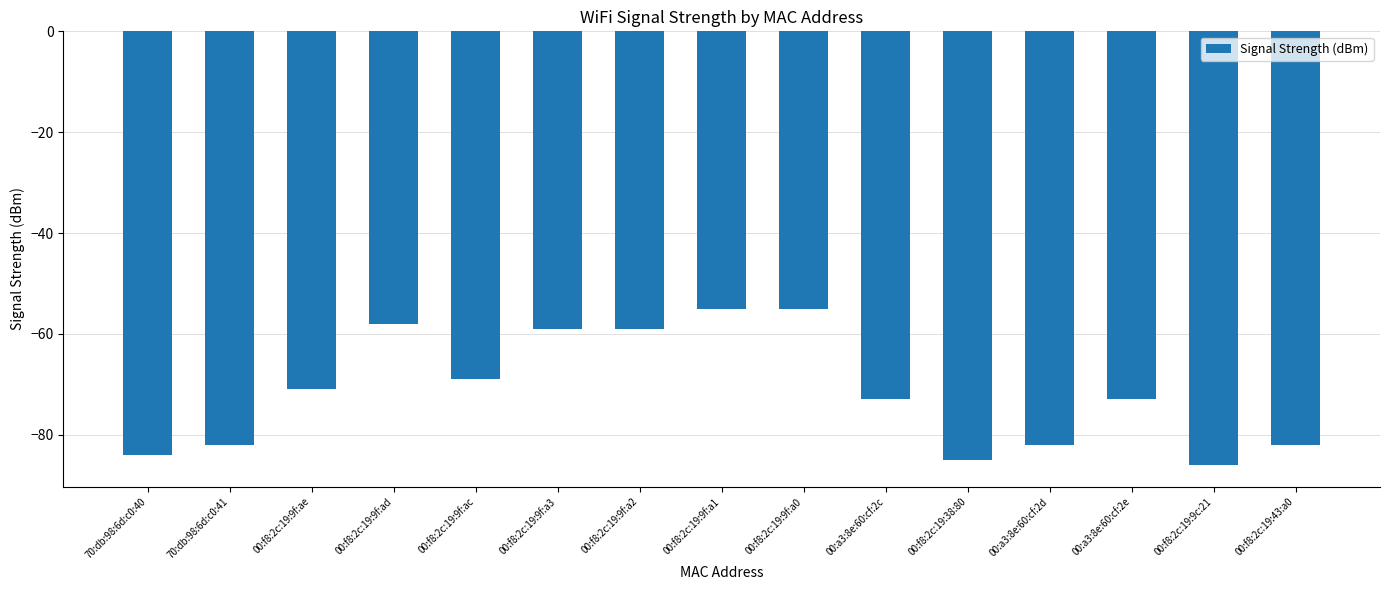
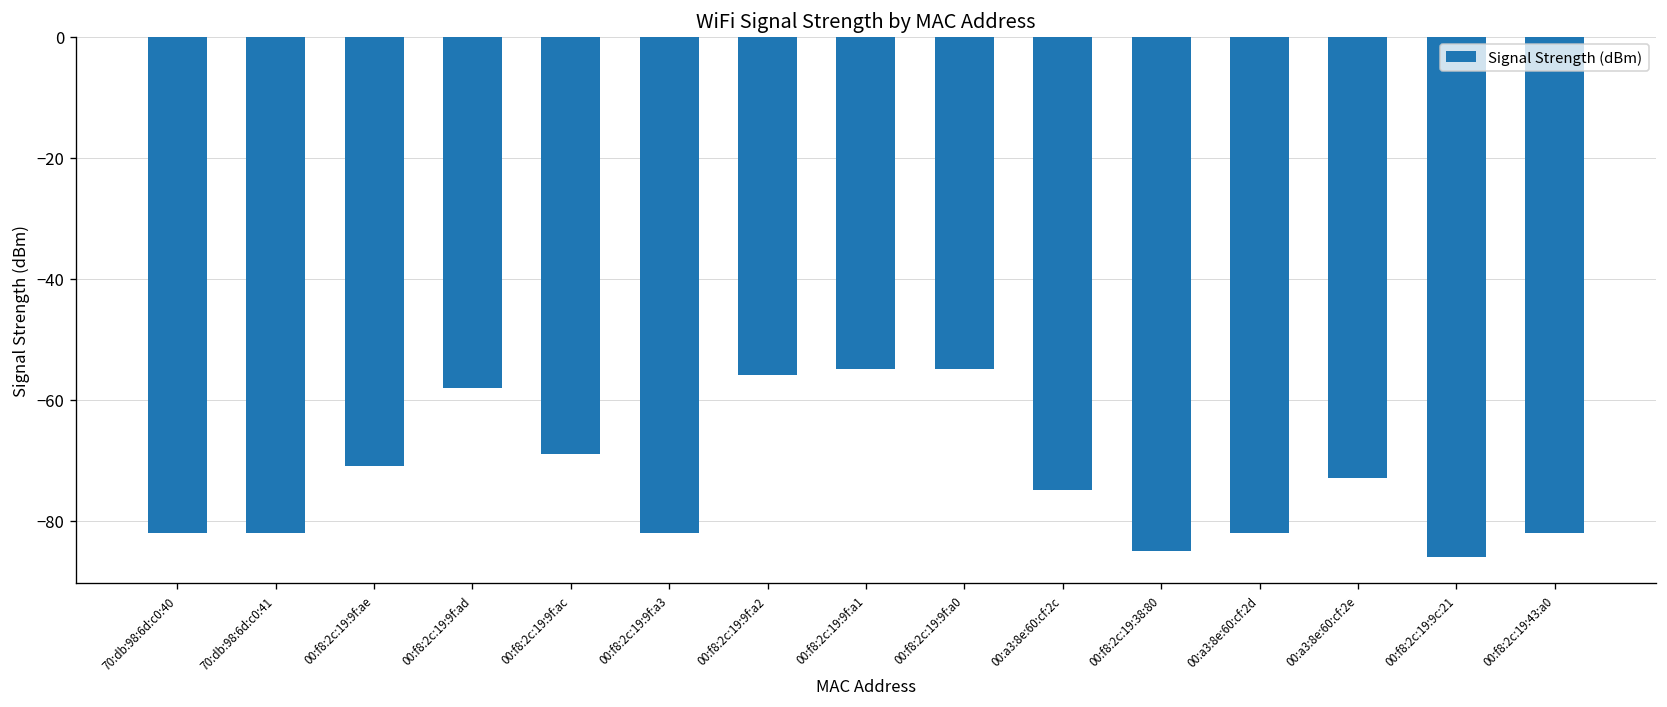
70:db:98:6d:c0:40: -84 -> -82
00:f8:2c:19:9f:a3: -59 -> -82
00:f8:2c:19:9f:a2: -59 -> -56
00:a3:8e:60:cf:2c: -73 -> -75
